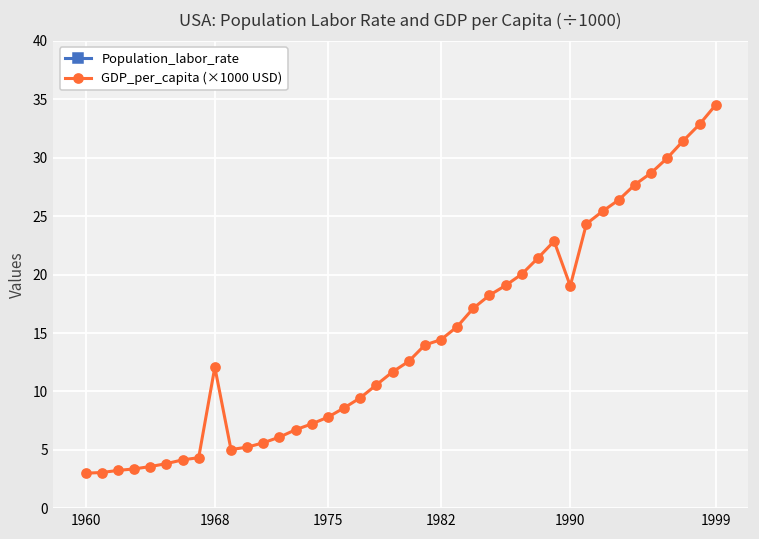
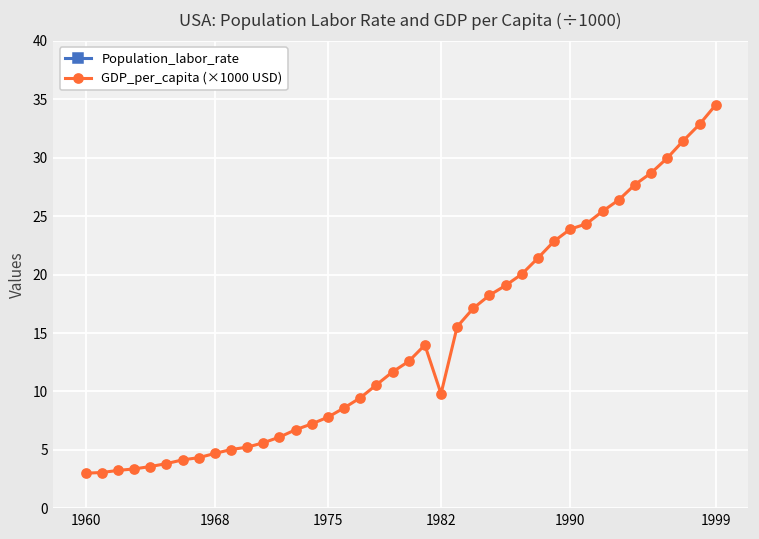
GDP_per_capita (×1000 USD), 1968: 12.1 -> 4.7
GDP_per_capita (×1000 USD), 1982: 14.4 -> 9.8
GDP_per_capita (×1000 USD), 1990: 19.0 -> 23.9
